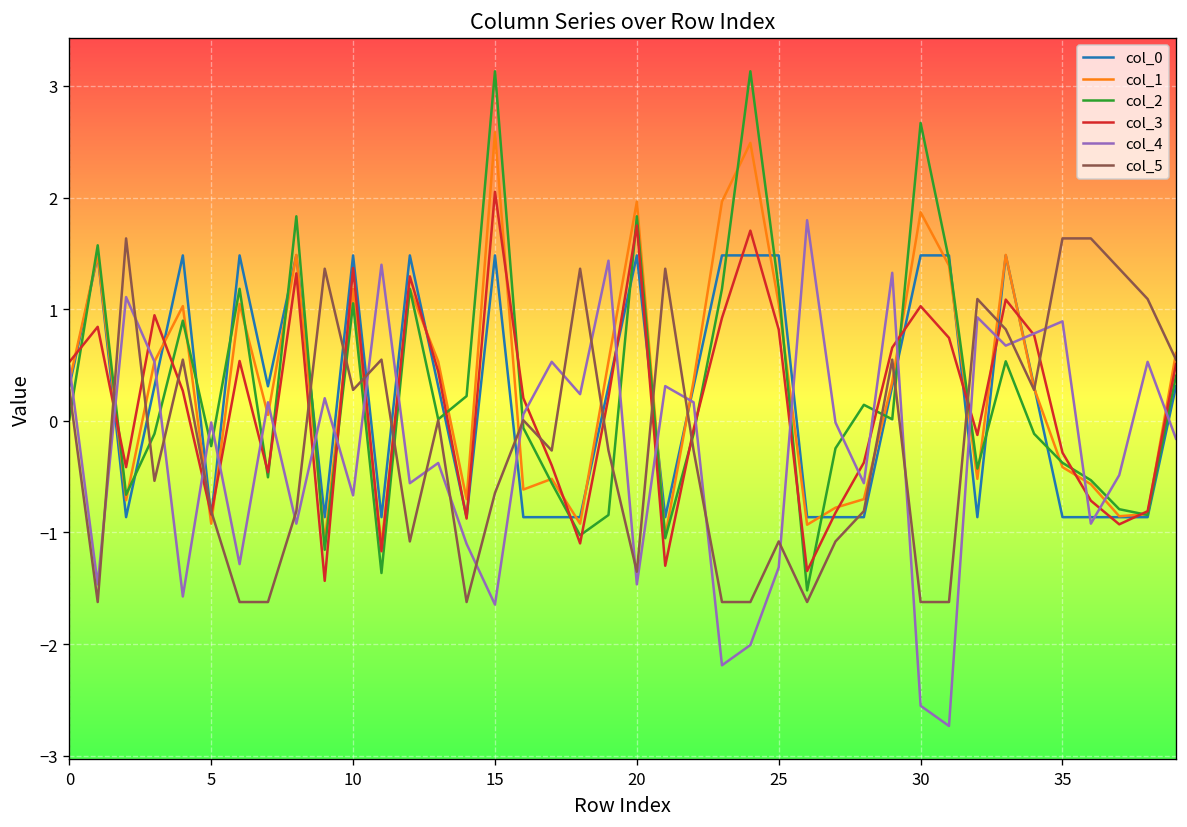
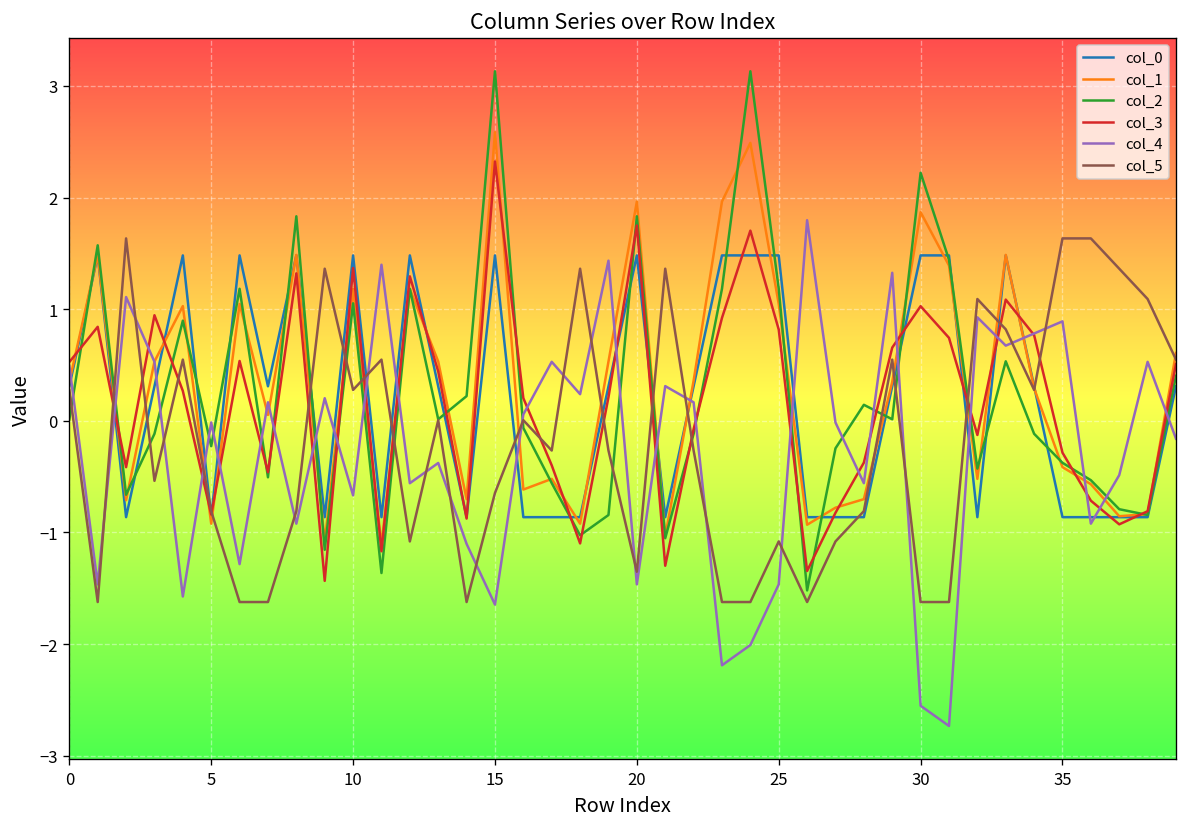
col_3, 15: 2.1 -> 2.3
col_4, 25: -1.3 -> -1.5
col_2, 30: 2.7 -> 2.2
